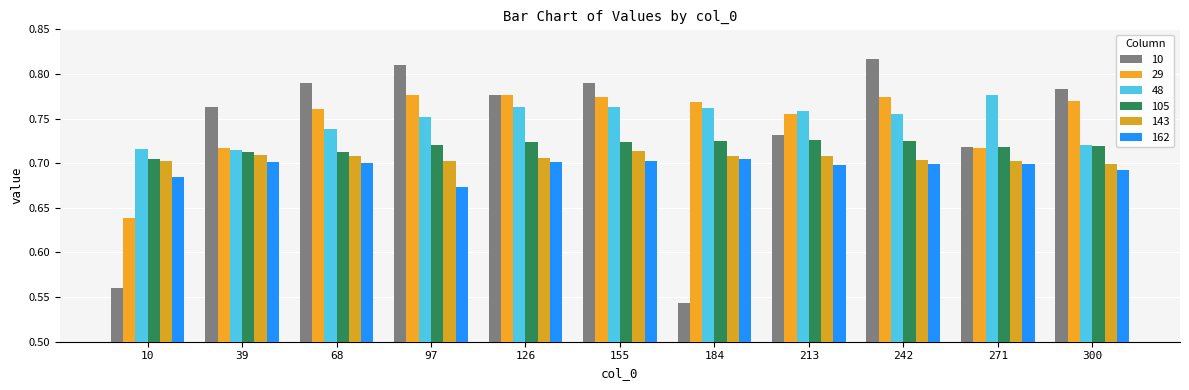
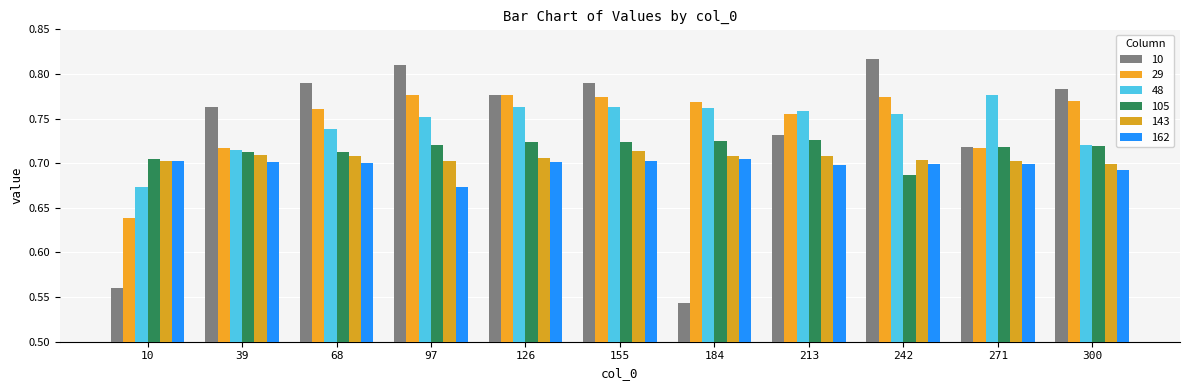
48, 10: 0.72 -> 0.67
162, 10: 0.68 -> 0.70
105, 242: 0.72 -> 0.69
